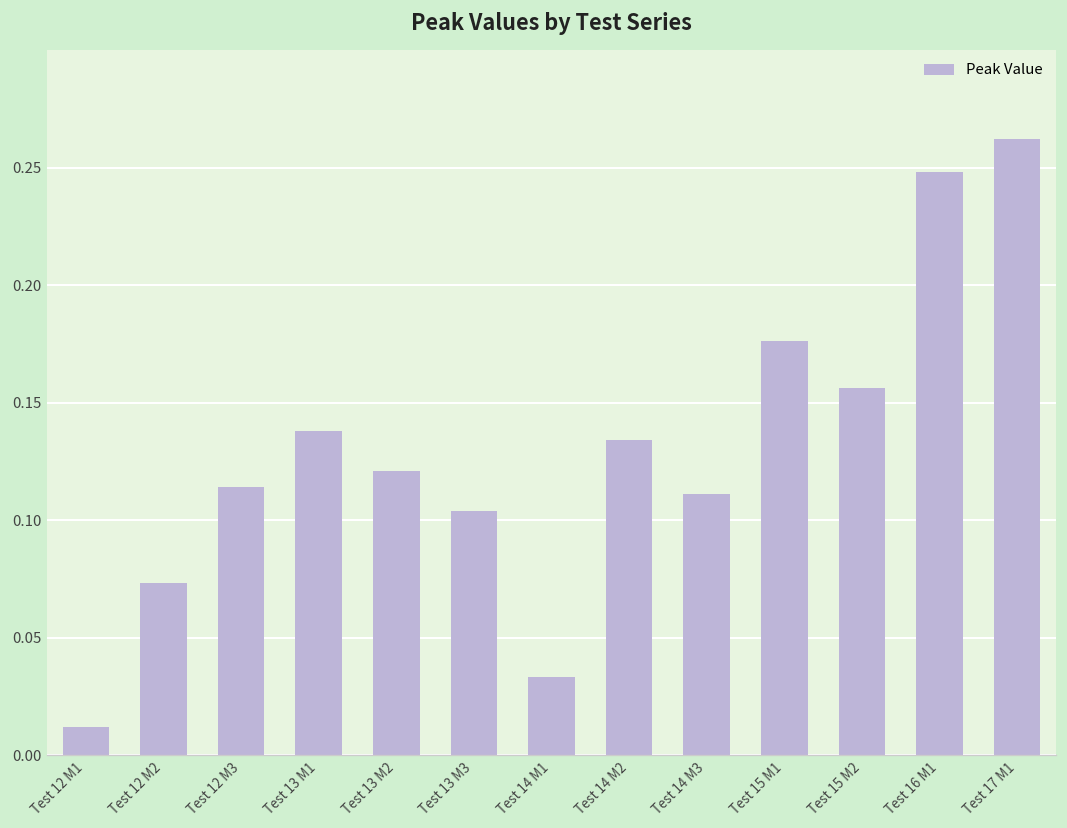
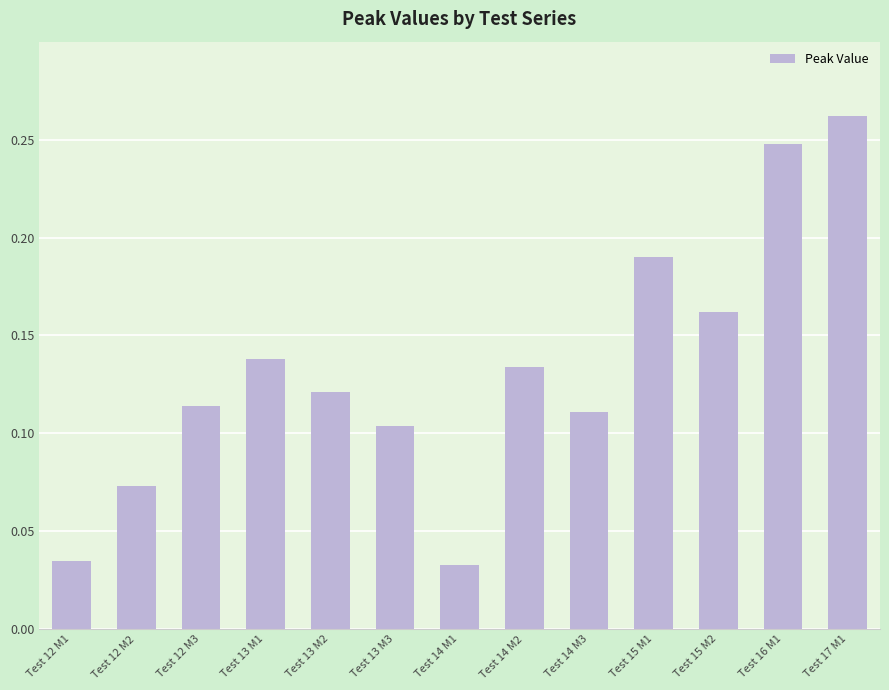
Test 12 M1: 0.012 -> 0.035
Test 15 M1: 0.176 -> 0.190
Test 15 M2: 0.156 -> 0.162
